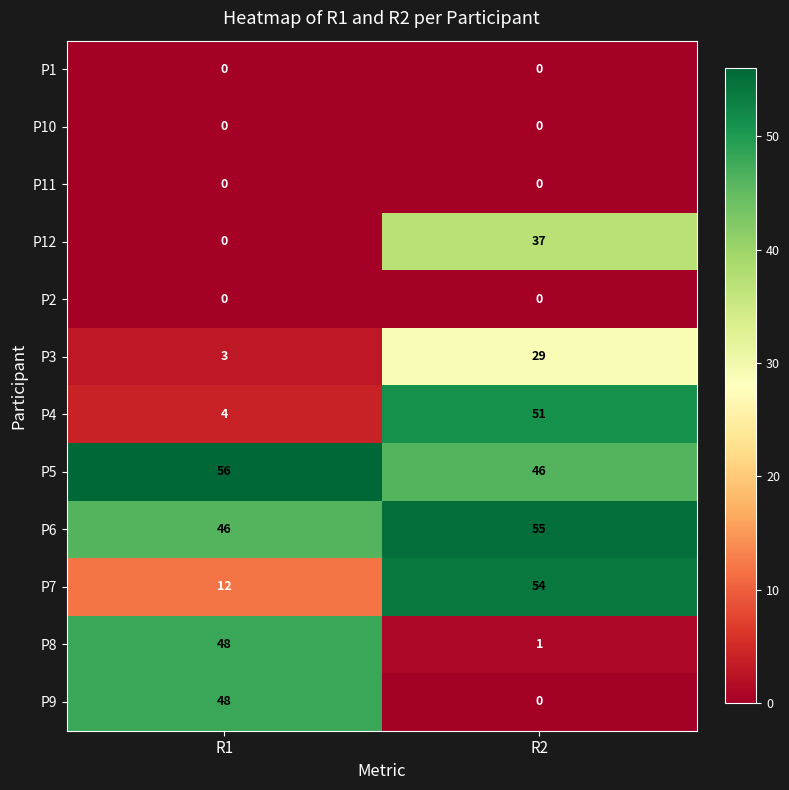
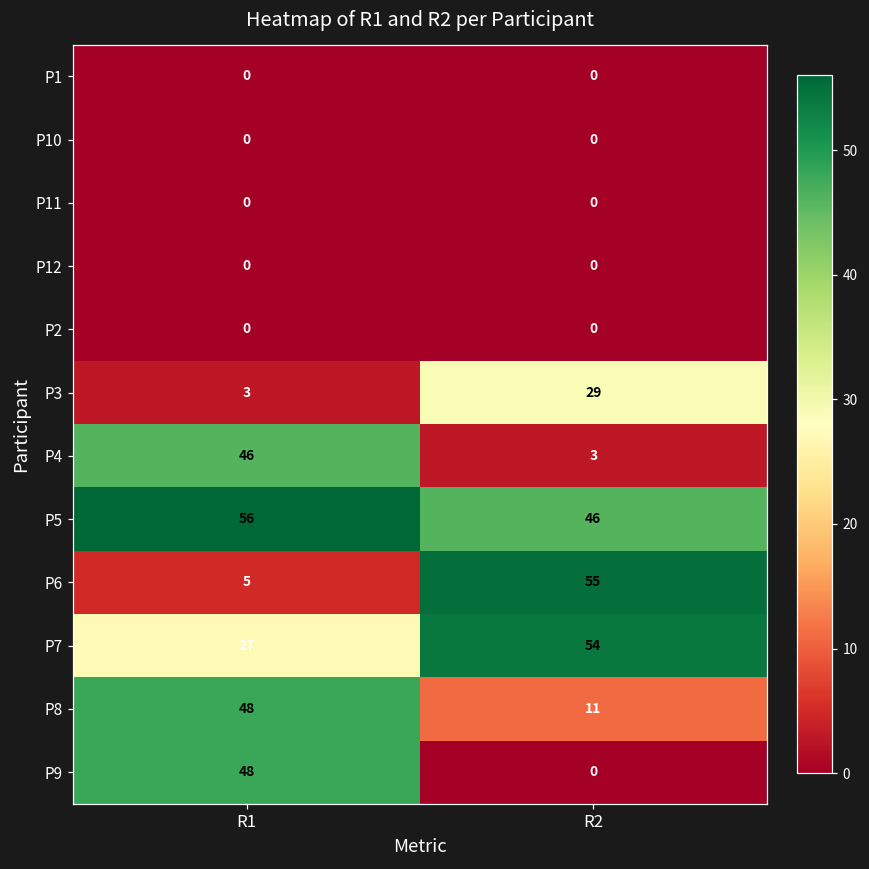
P12, R2: 37 -> 0
P4, R1: 4 -> 46
P4, R2: 51 -> 3
P6, R1: 46 -> 5
P7, R1: 12 -> 27
P8, R2: 1 -> 11
